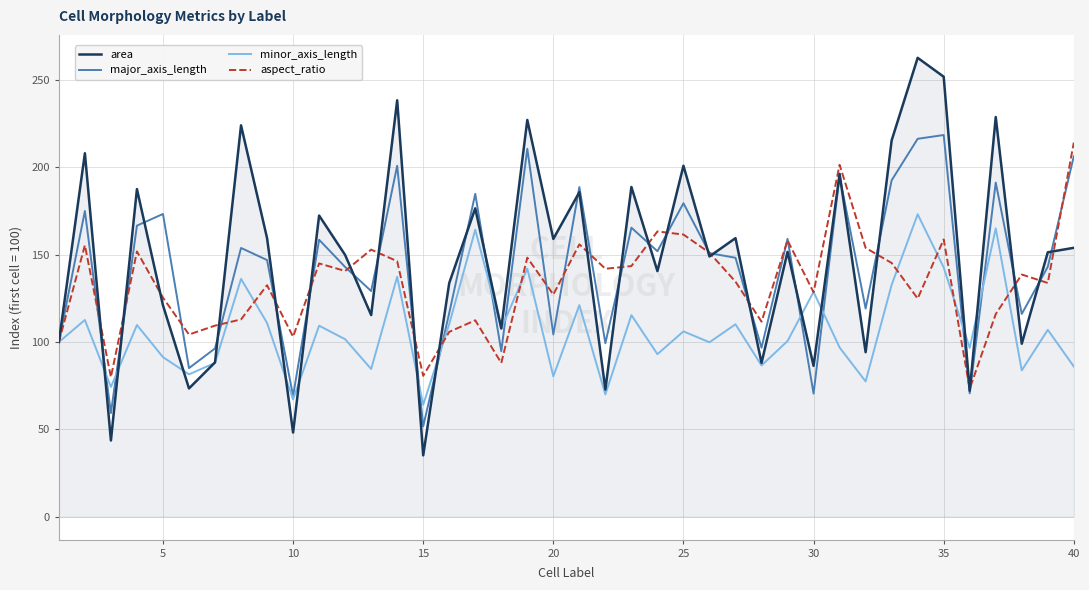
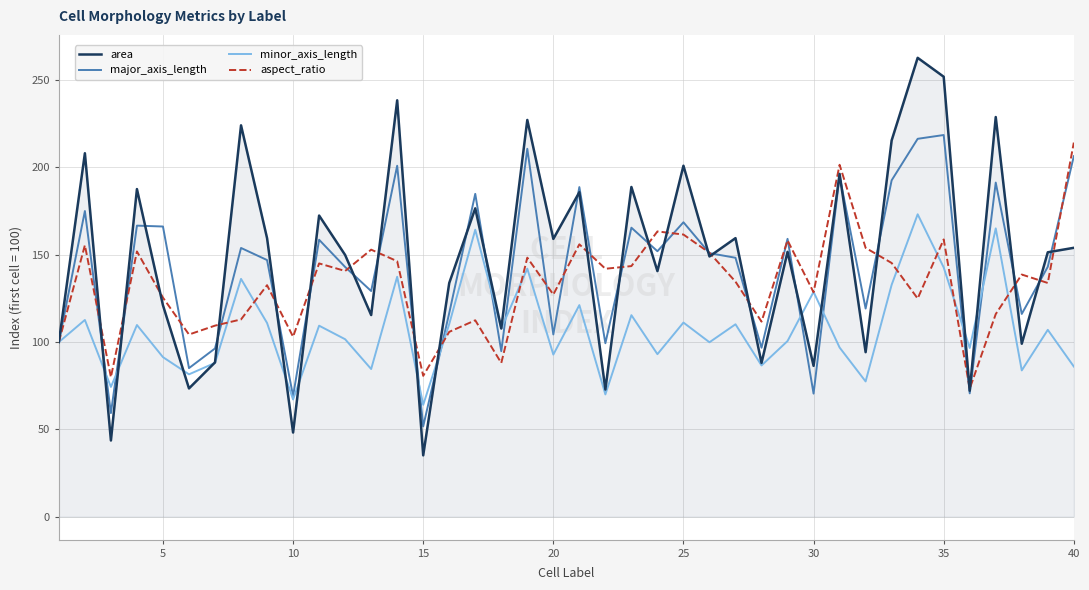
major_axis_length, 5: 173 -> 166
minor_axis_length, 20: 80 -> 93
major_axis_length, 25: 180 -> 169
minor_axis_length, 25: 106 -> 111
